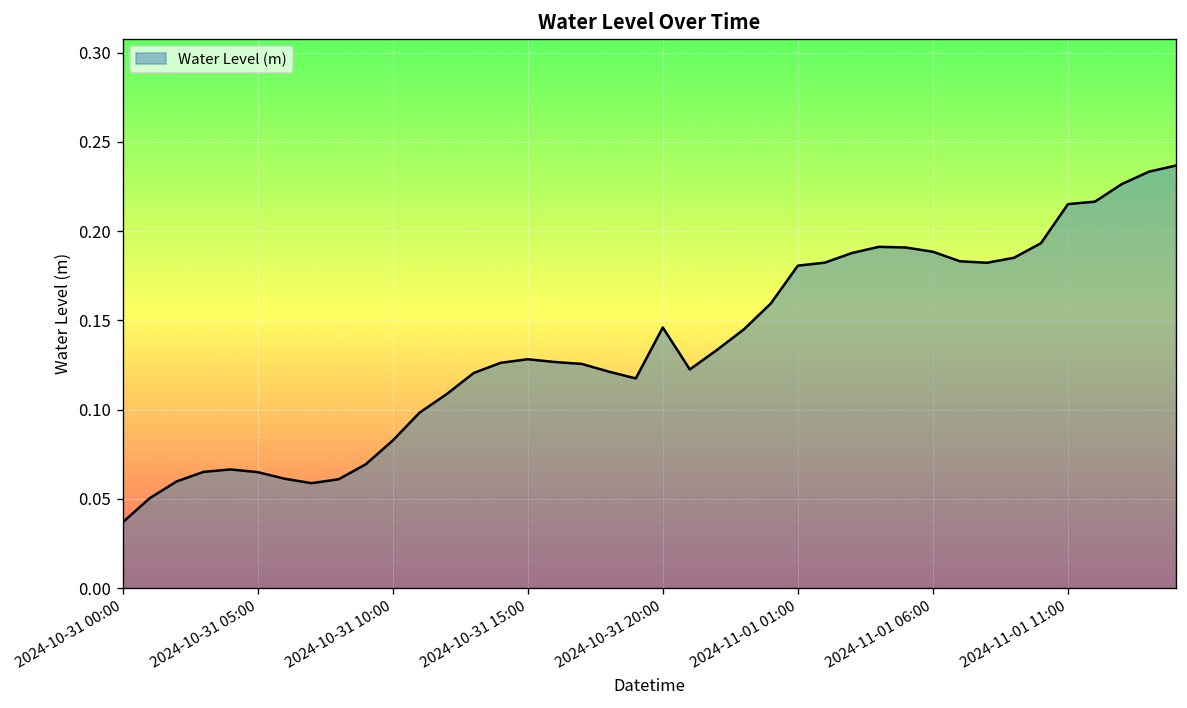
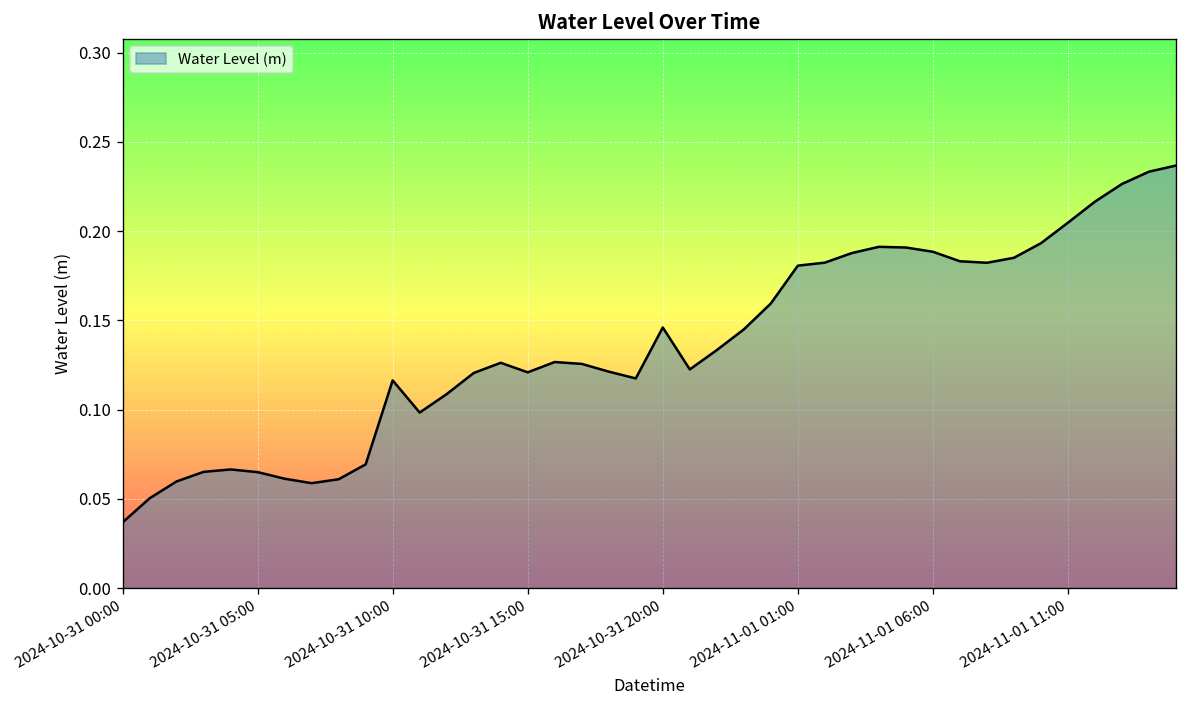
2024-10-31 10:00: 0.083 -> 0.116
2024-10-31 15:00: 0.128 -> 0.121
2024-11-01 11:00: 0.215 -> 0.205
